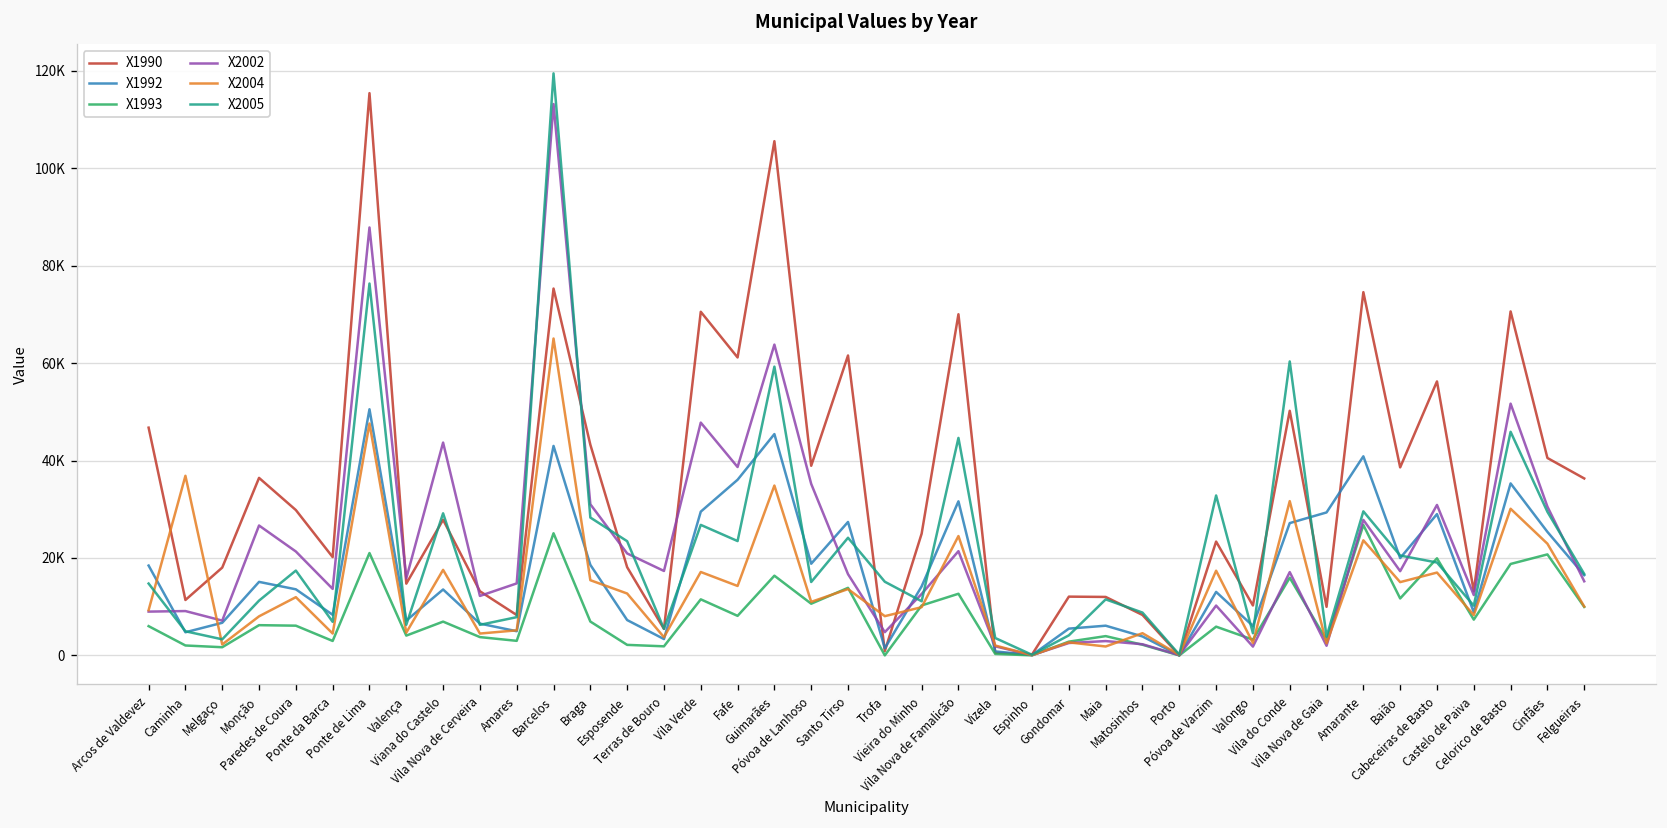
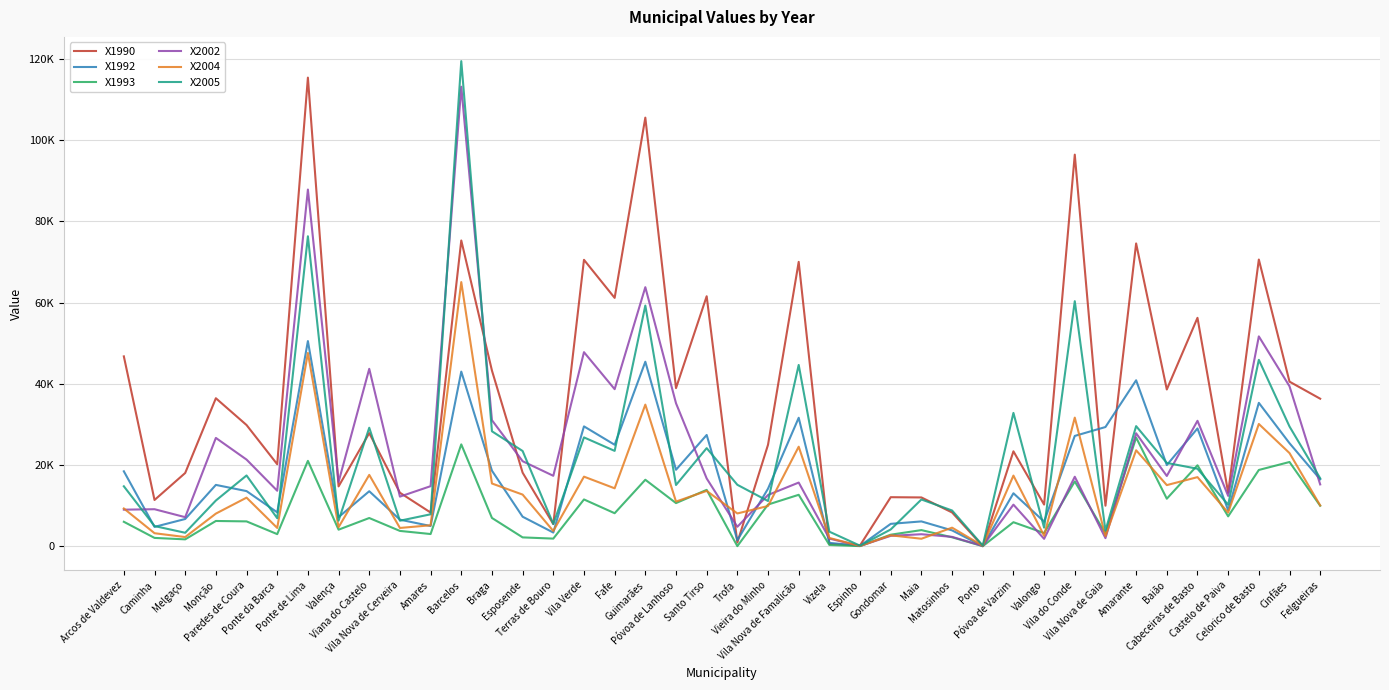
X2004, Caminha: 37000 -> 3000
X1992, Fafe: 36000 -> 25000
X2002, Vila Nova de Famalicão: 21000 -> 16000
X1990, Vila do Conde: 50000 -> 96000
X2002, Cinfães: 31000 -> 39000
